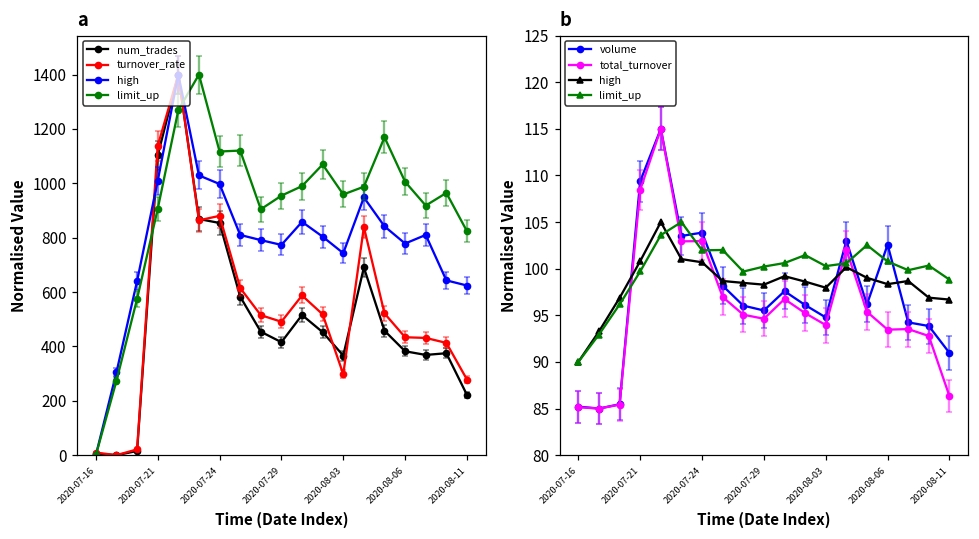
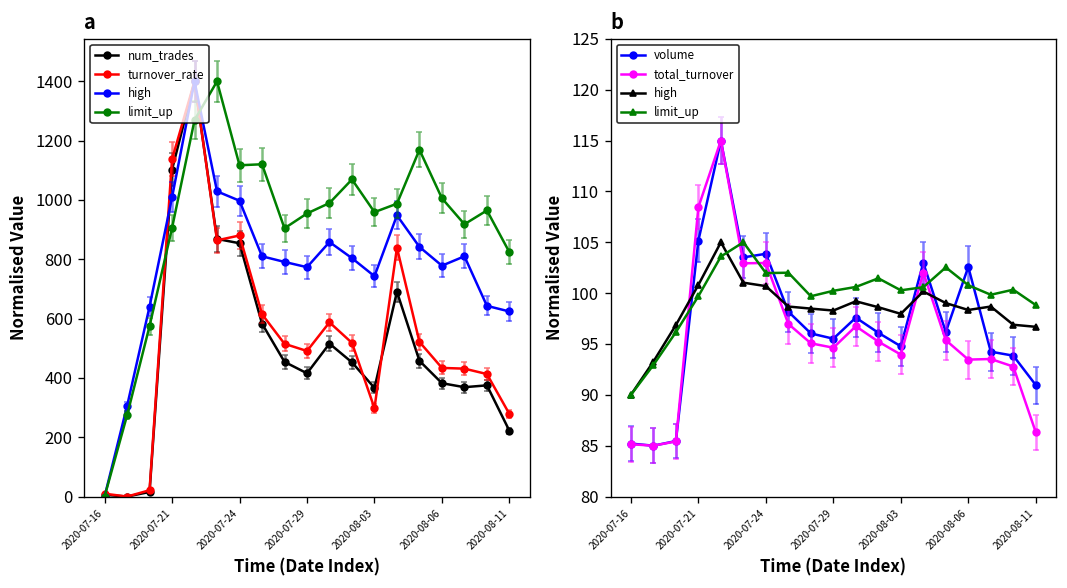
b, volume, 2020-07-21: 109 -> 105
